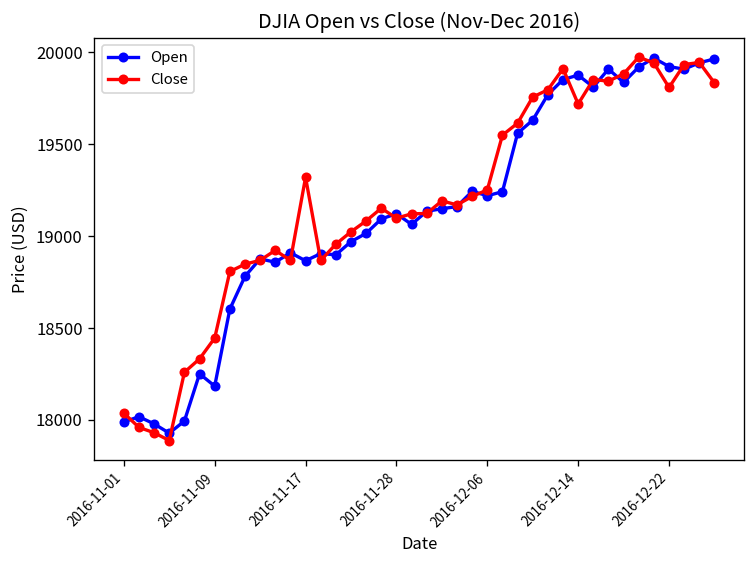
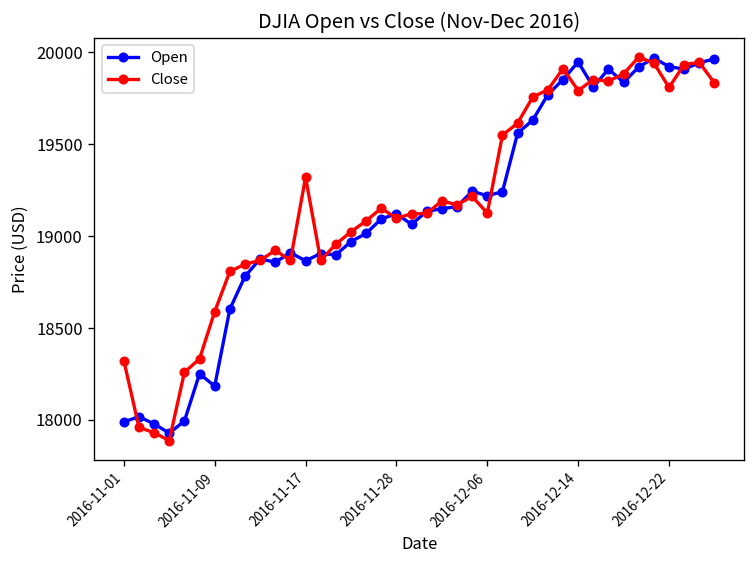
Close, 2016-11-01: 18040 -> 18320
Close, 2016-11-09: 18450 -> 18590
Close, 2016-12-06: 19250 -> 19130
Open, 2016-12-14: 19880 -> 19950
Close, 2016-12-14: 19720 -> 19790
